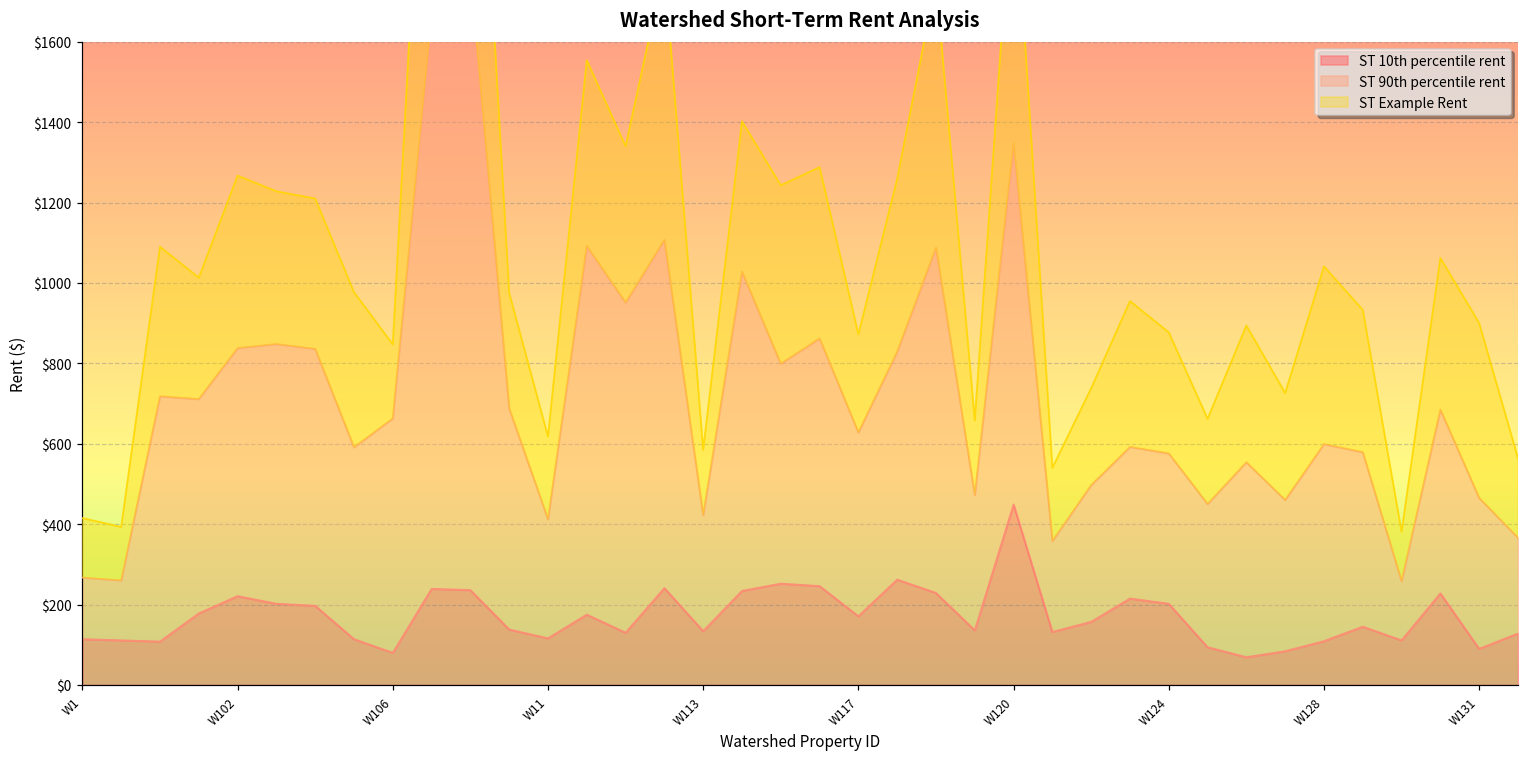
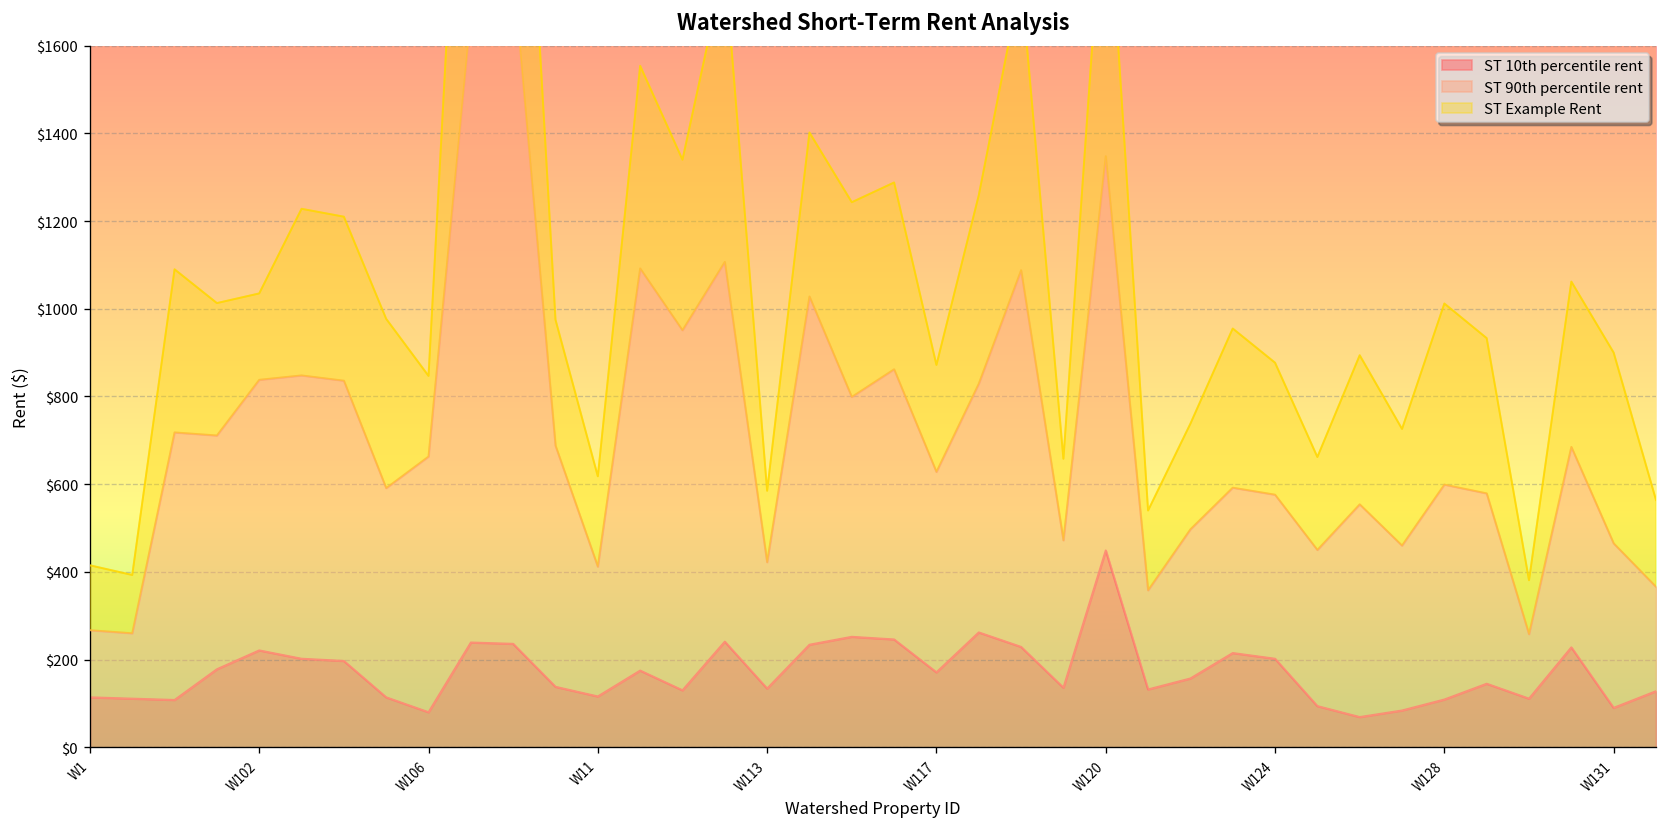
ST Example Rent, W102: $430 -> $200
ST Example Rent, W128: $440 -> $410
